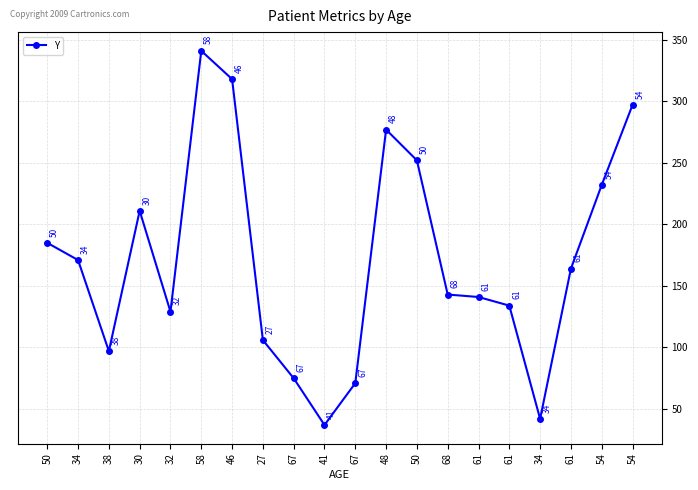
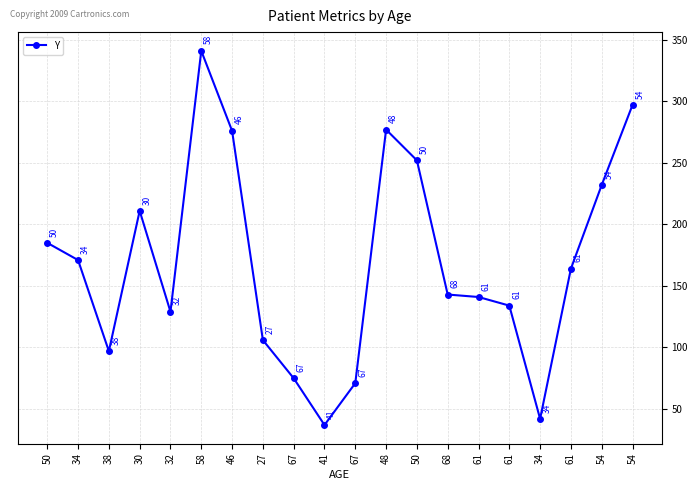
46: 318 -> 276
